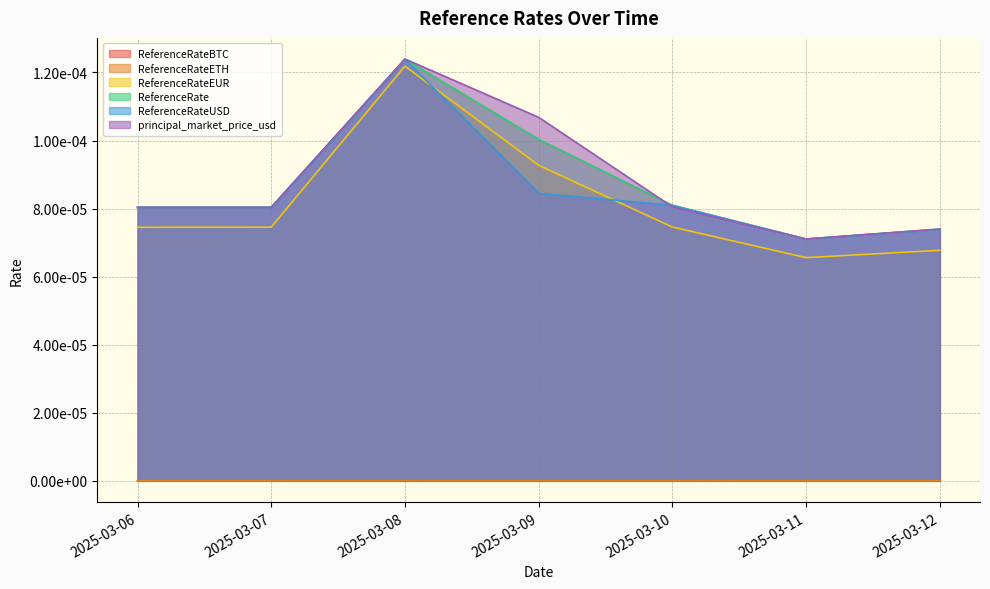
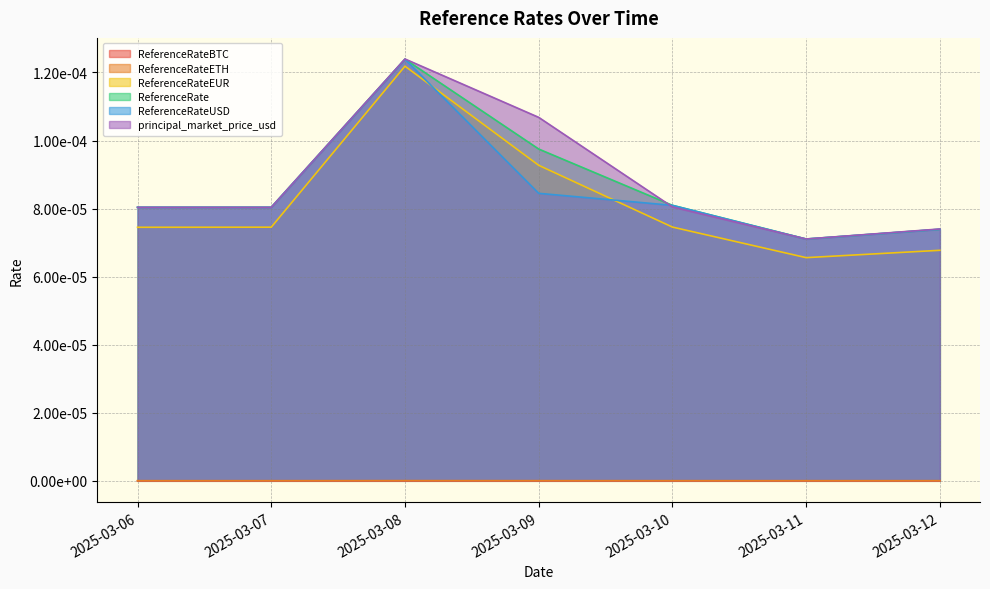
ReferenceRate, 2025-03-09: 0.000100 -> 0.000097
